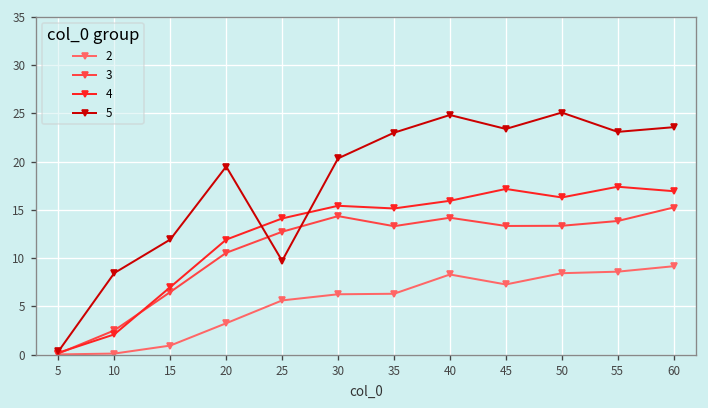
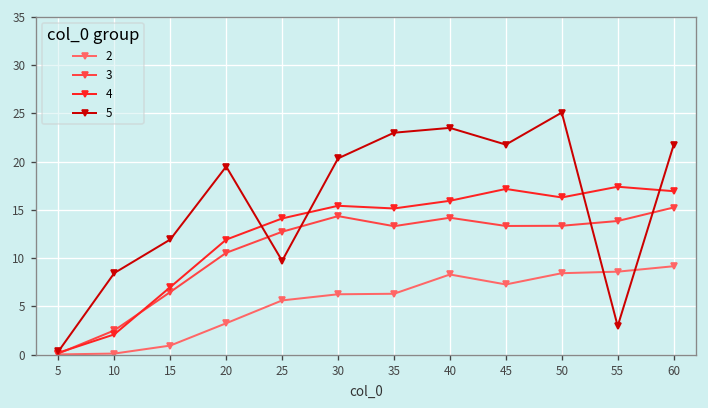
5, 40: 25 -> 23
5, 45: 23 -> 22
5, 55: 23 -> 3
5, 60: 24 -> 22
